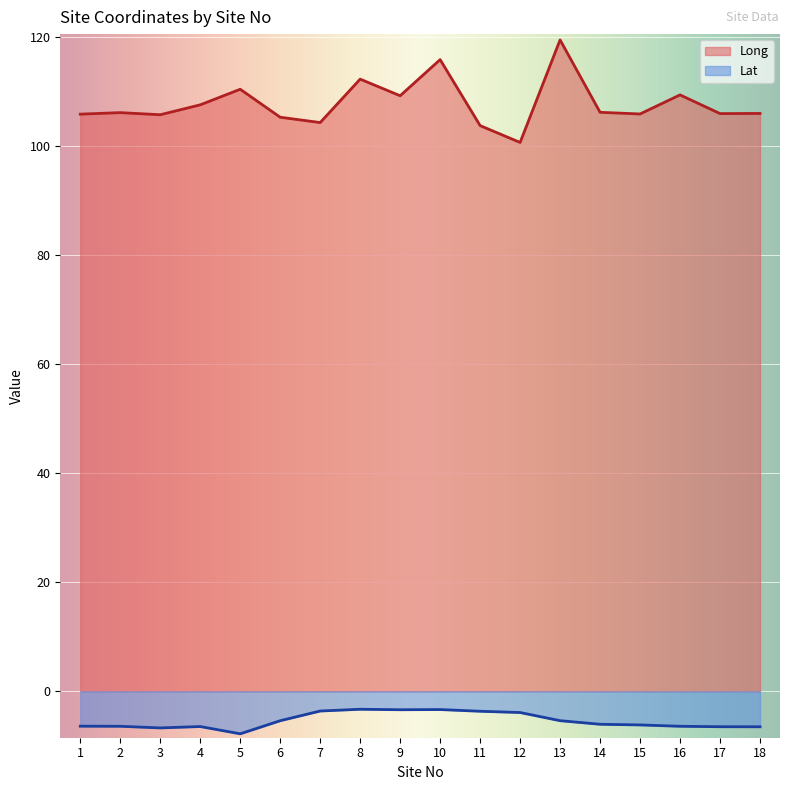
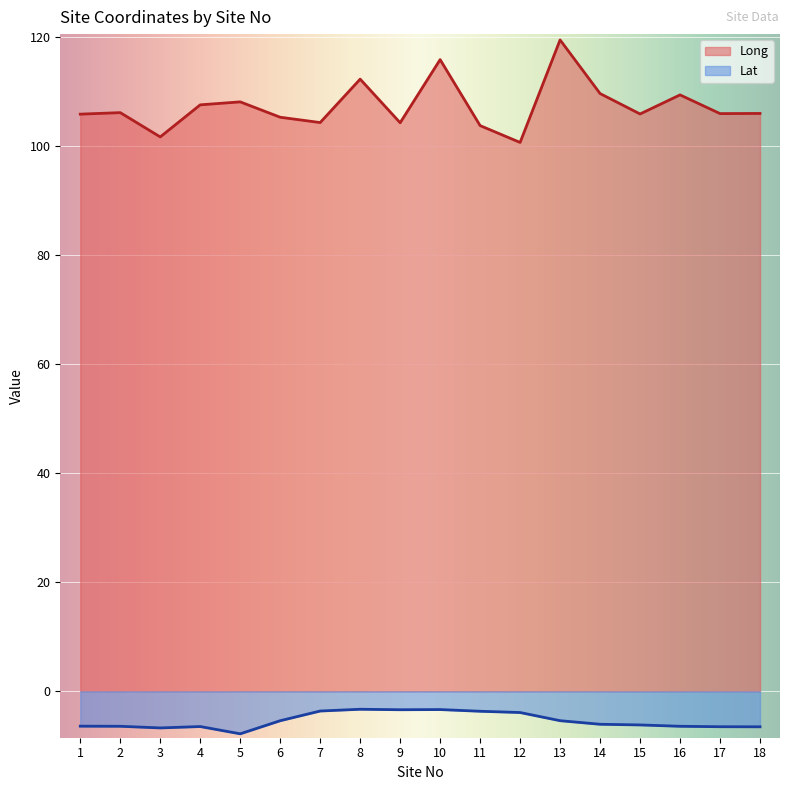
Long, 3: 106 -> 102
Long, 5: 110 -> 108
Long, 9: 109 -> 104
Long, 14: 106 -> 110
